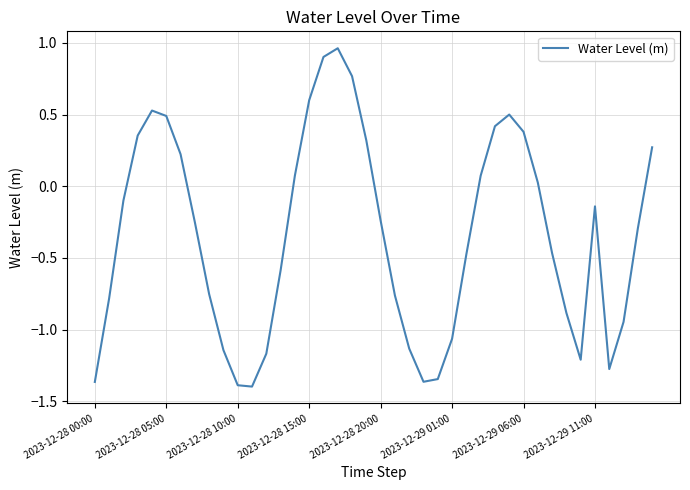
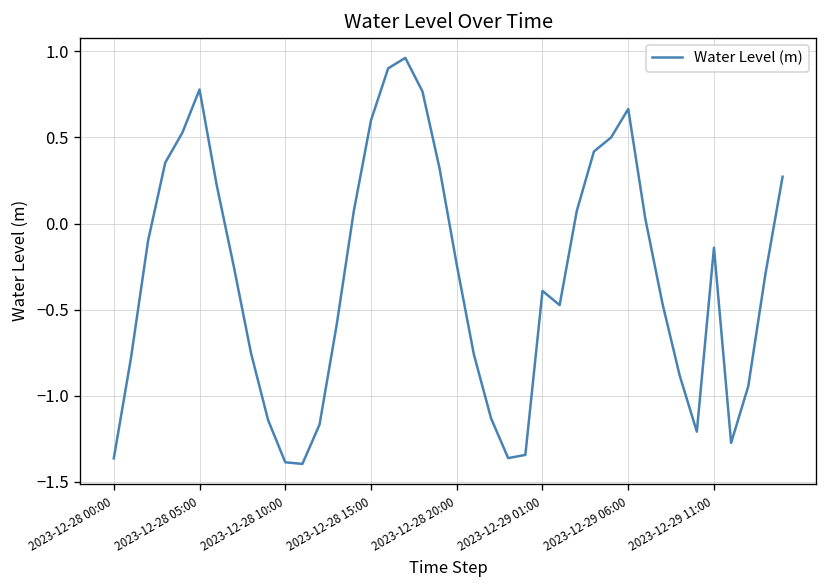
2023-12-28 05:00: 0.49 -> 0.78
2023-12-29 01:00: -1.06 -> -0.39
2023-12-29 06:00: 0.38 -> 0.67
